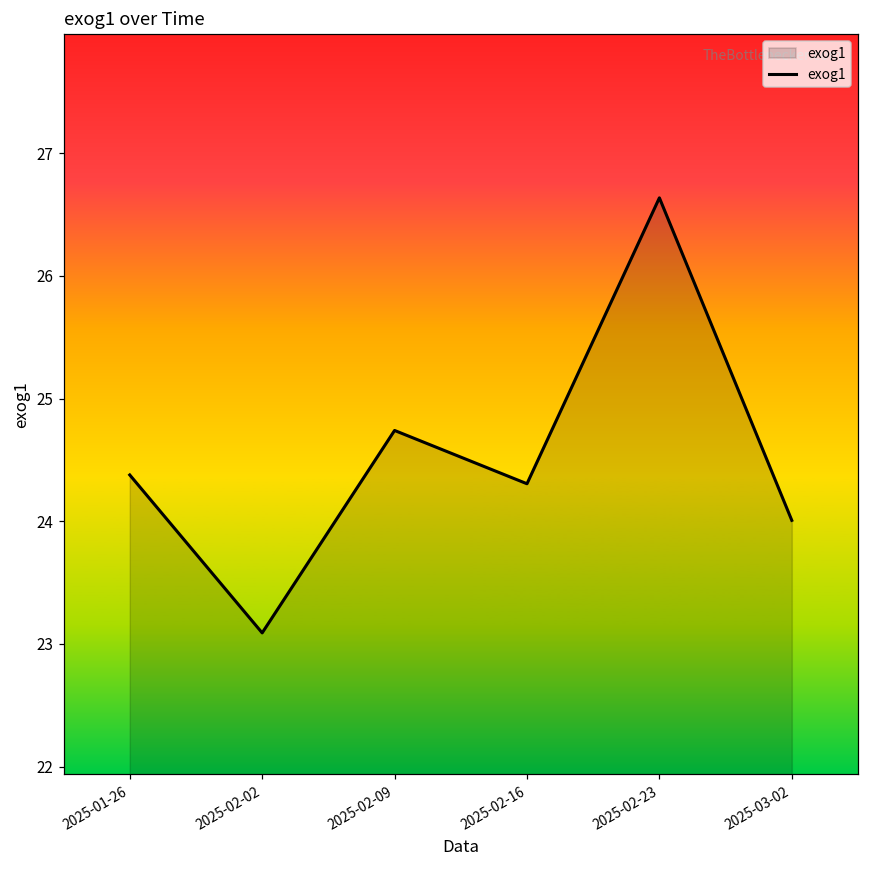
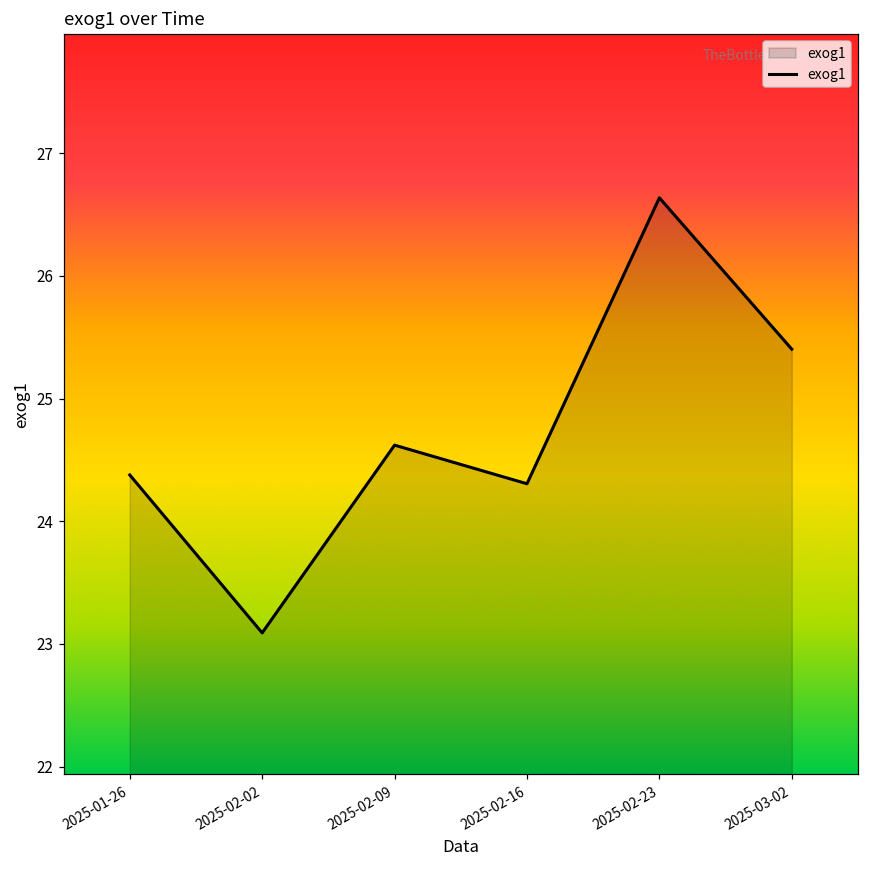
2025-02-09: 24.74 -> 24.62
2025-03-02: 24.01 -> 25.40
